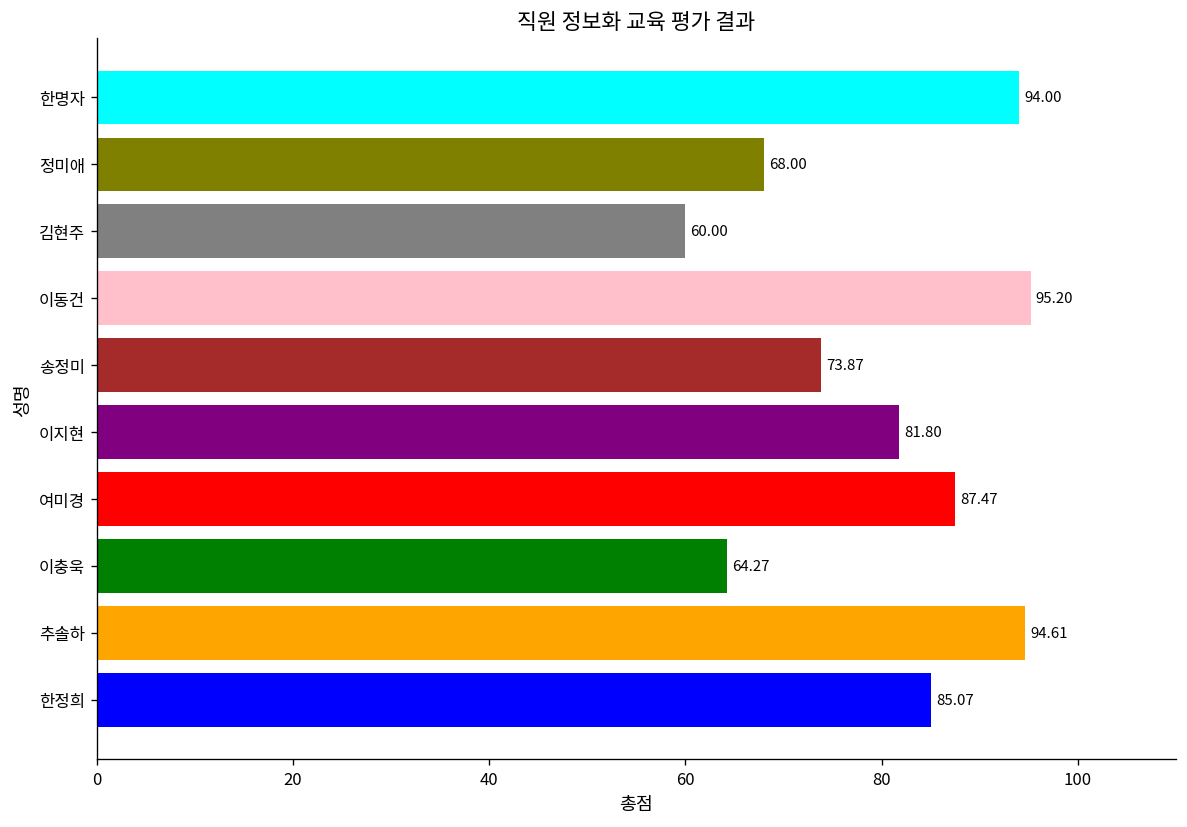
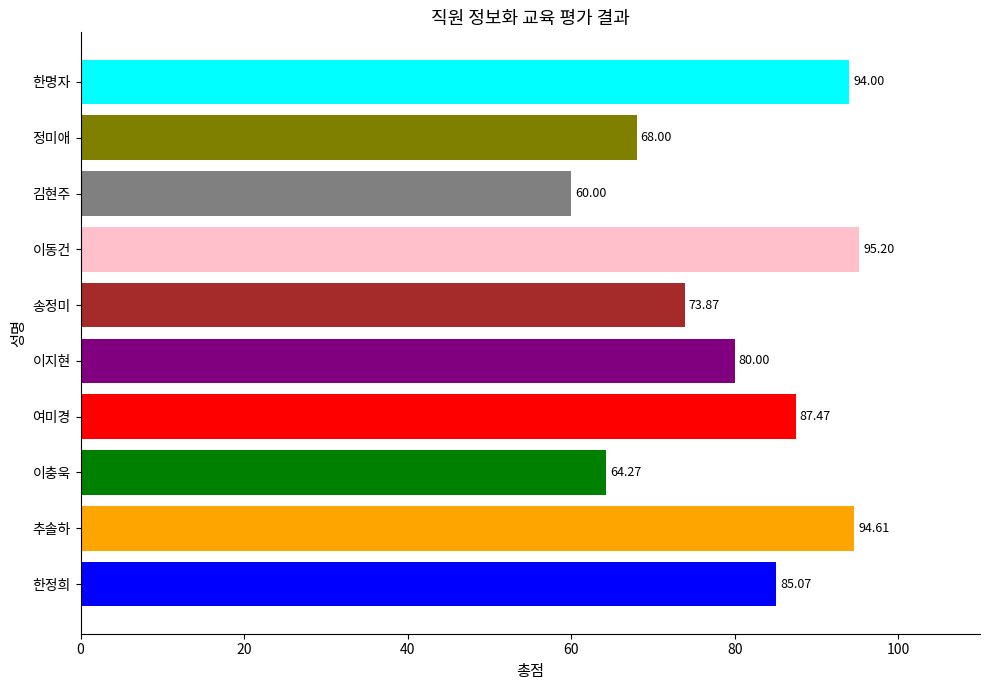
이지현: 81.80 -> 80.00
